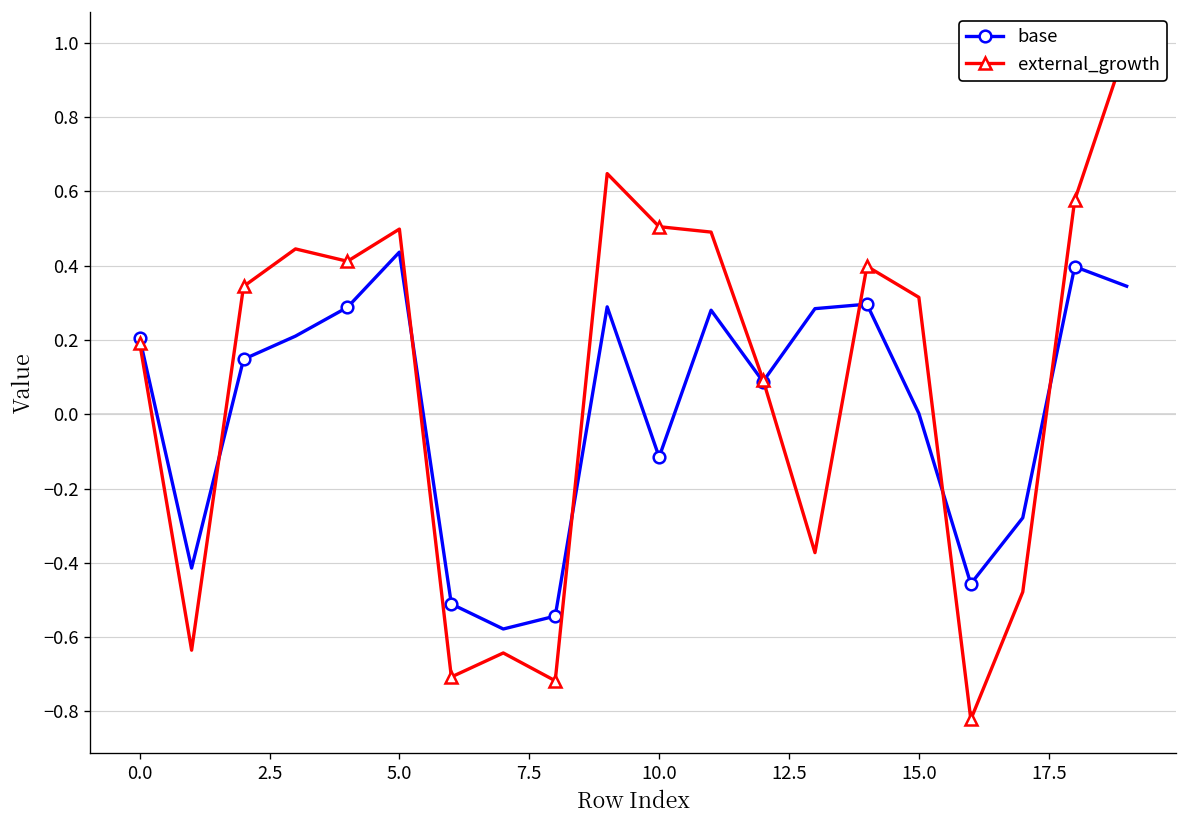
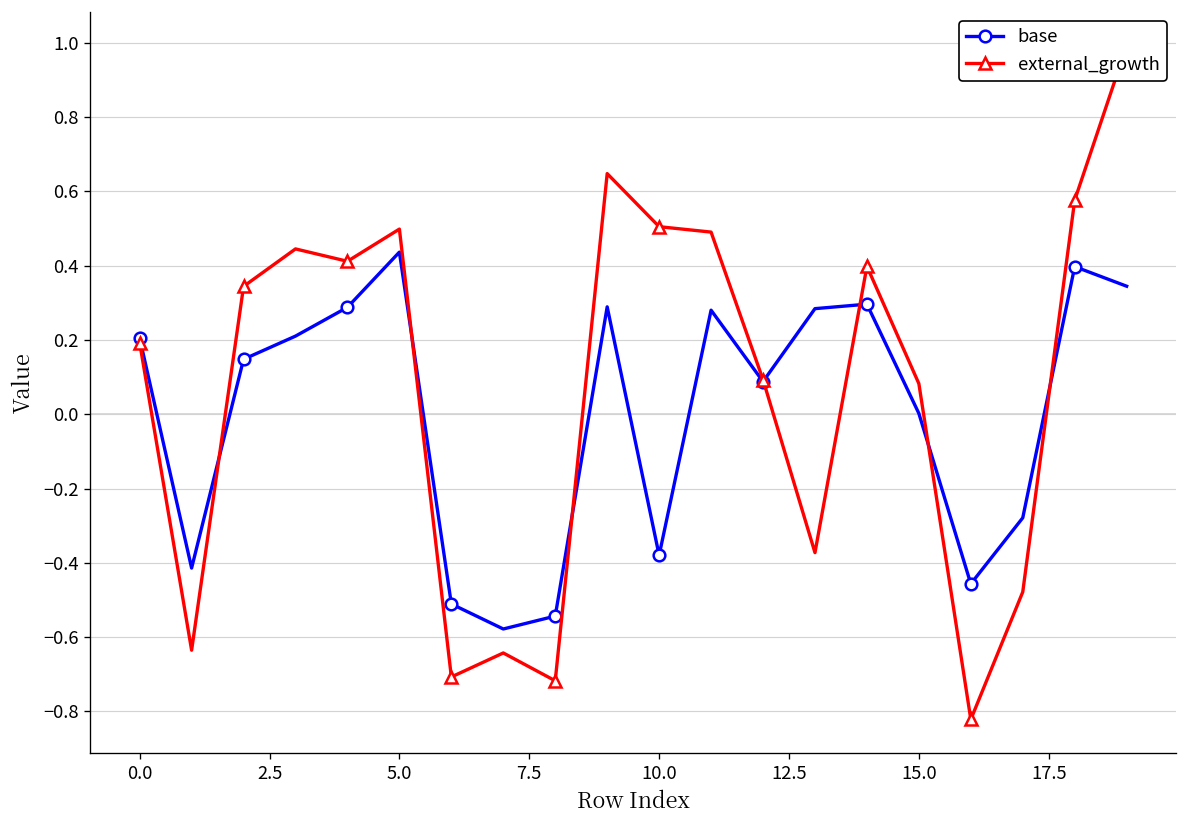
base, 10.0: -0.12 -> -0.38
external_growth, 15.0: 0.31 -> 0.08
